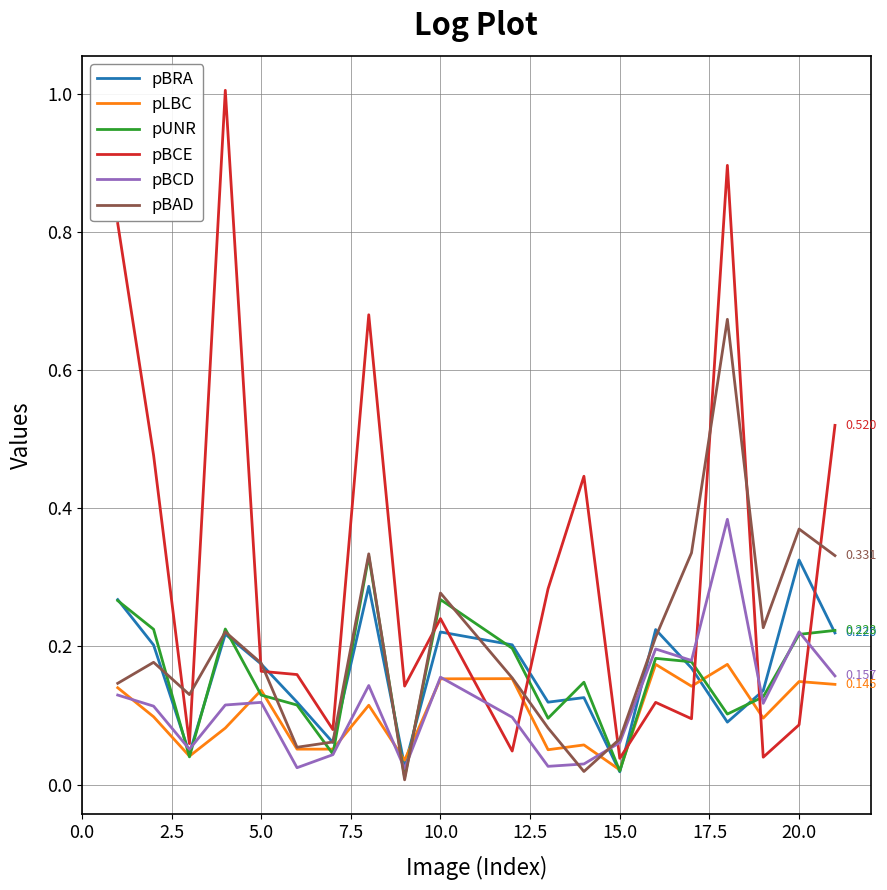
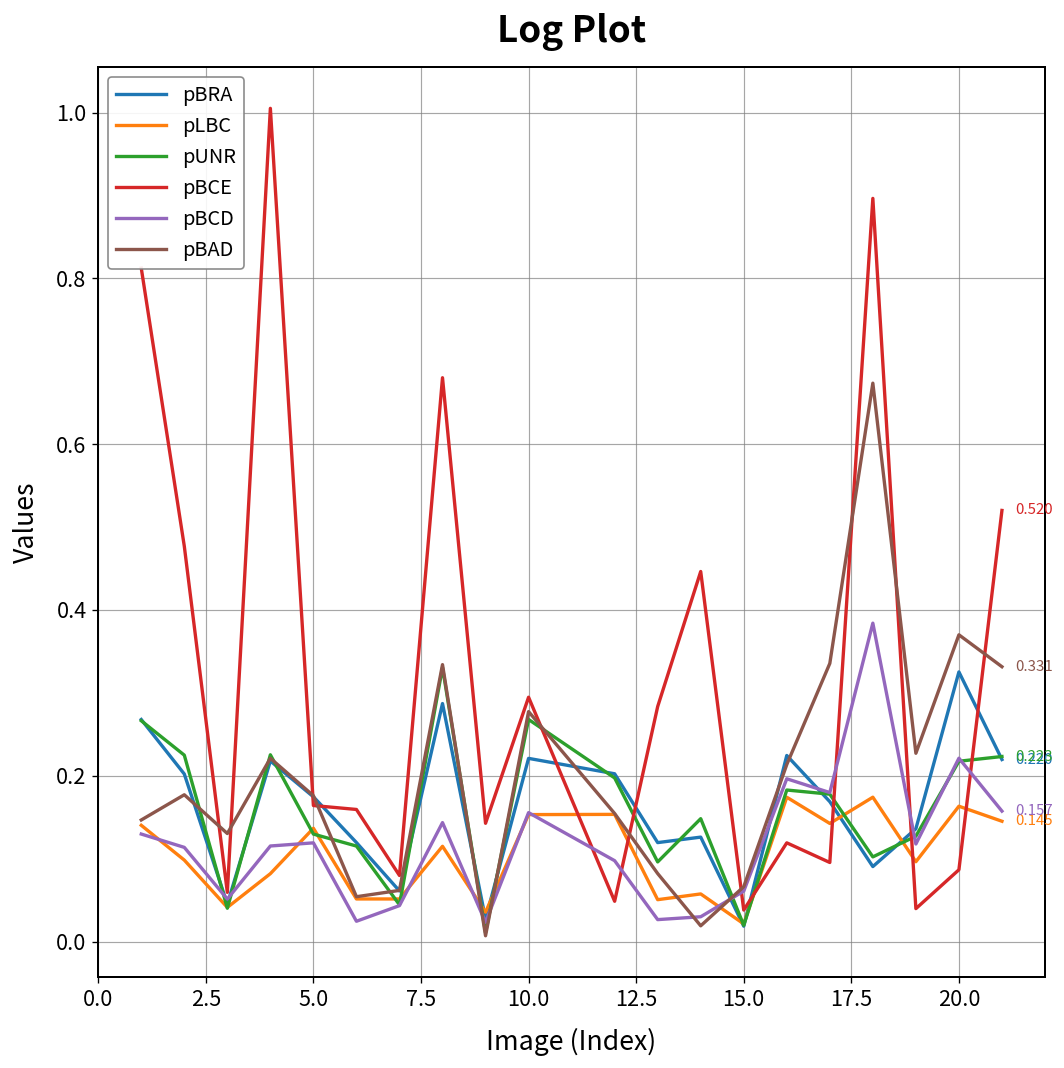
pBCE, 10.0: 0.24 -> 0.29
pLBC, 20.0: 0.15 -> 0.16
